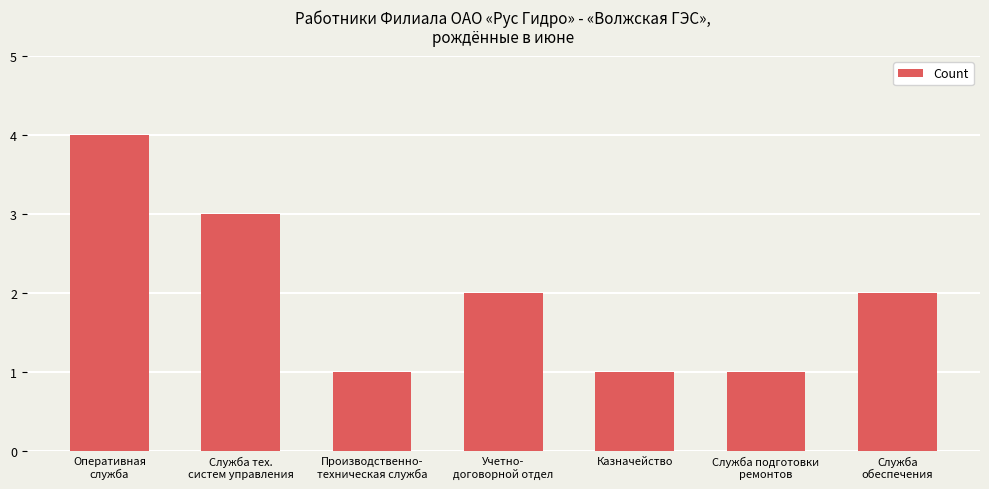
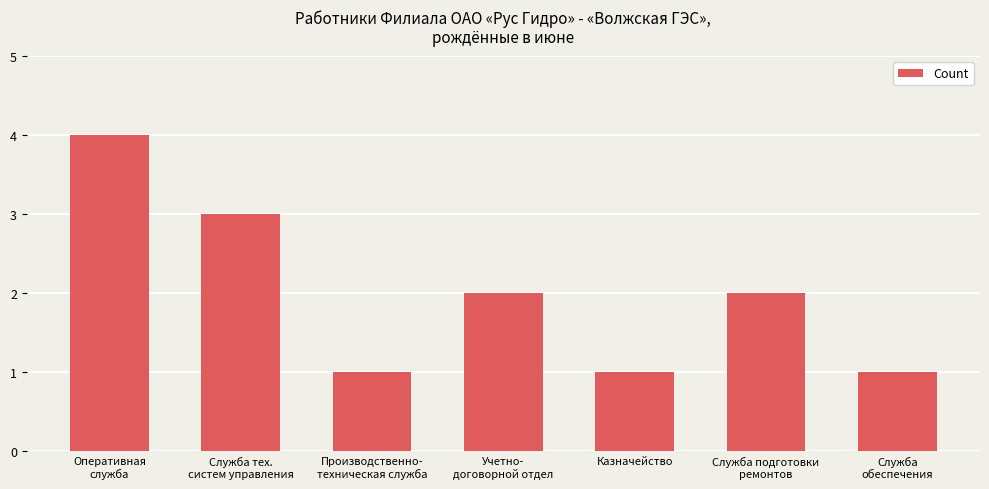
Служба подготовки ремонтов: 1 -> 2
Служба обеспечения: 2 -> 1
